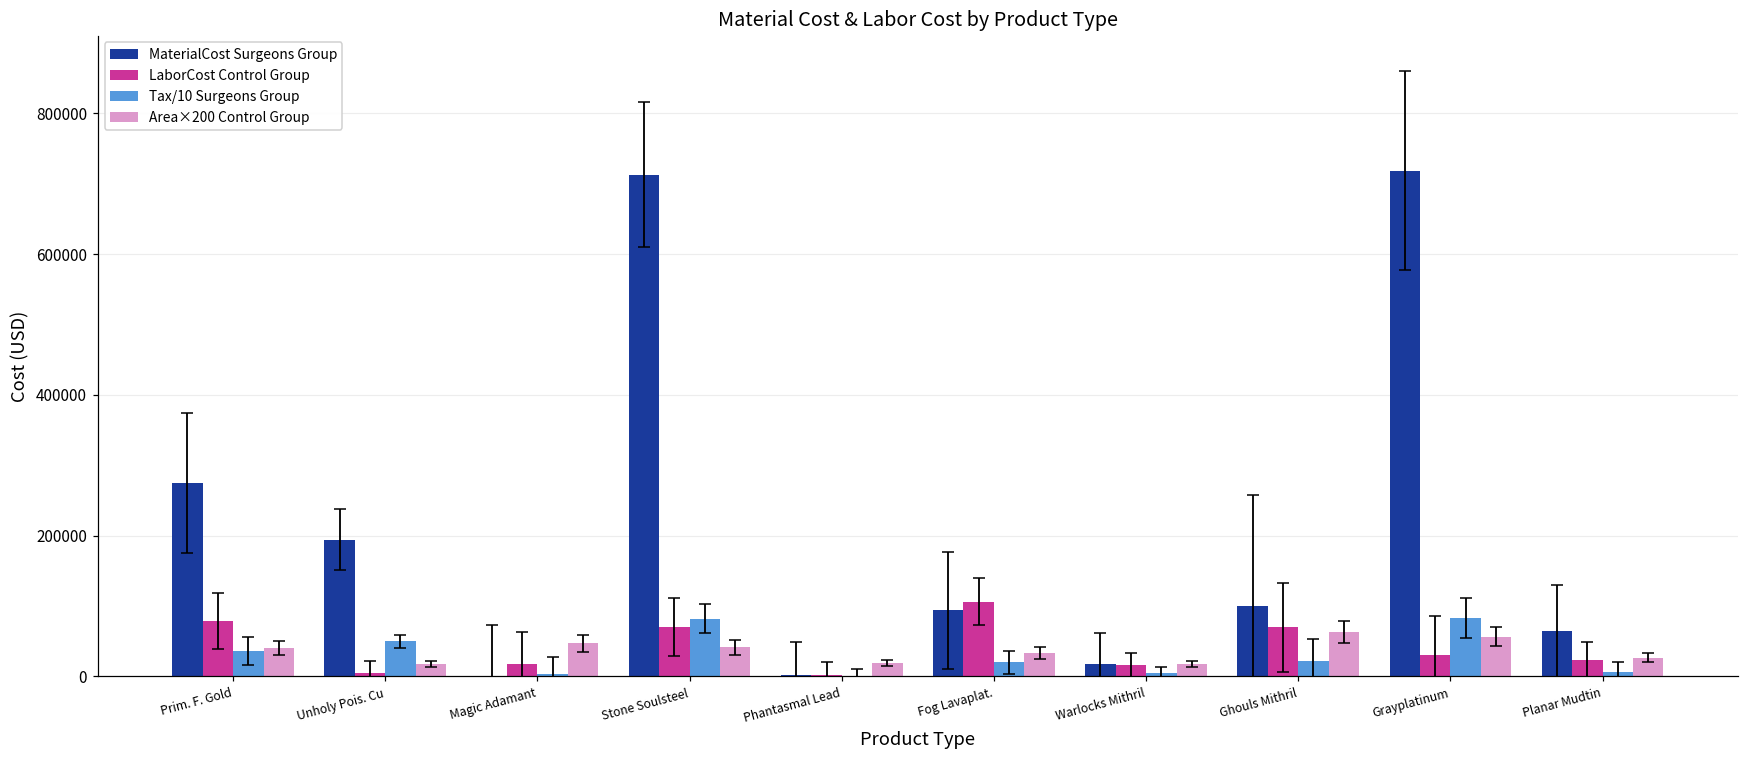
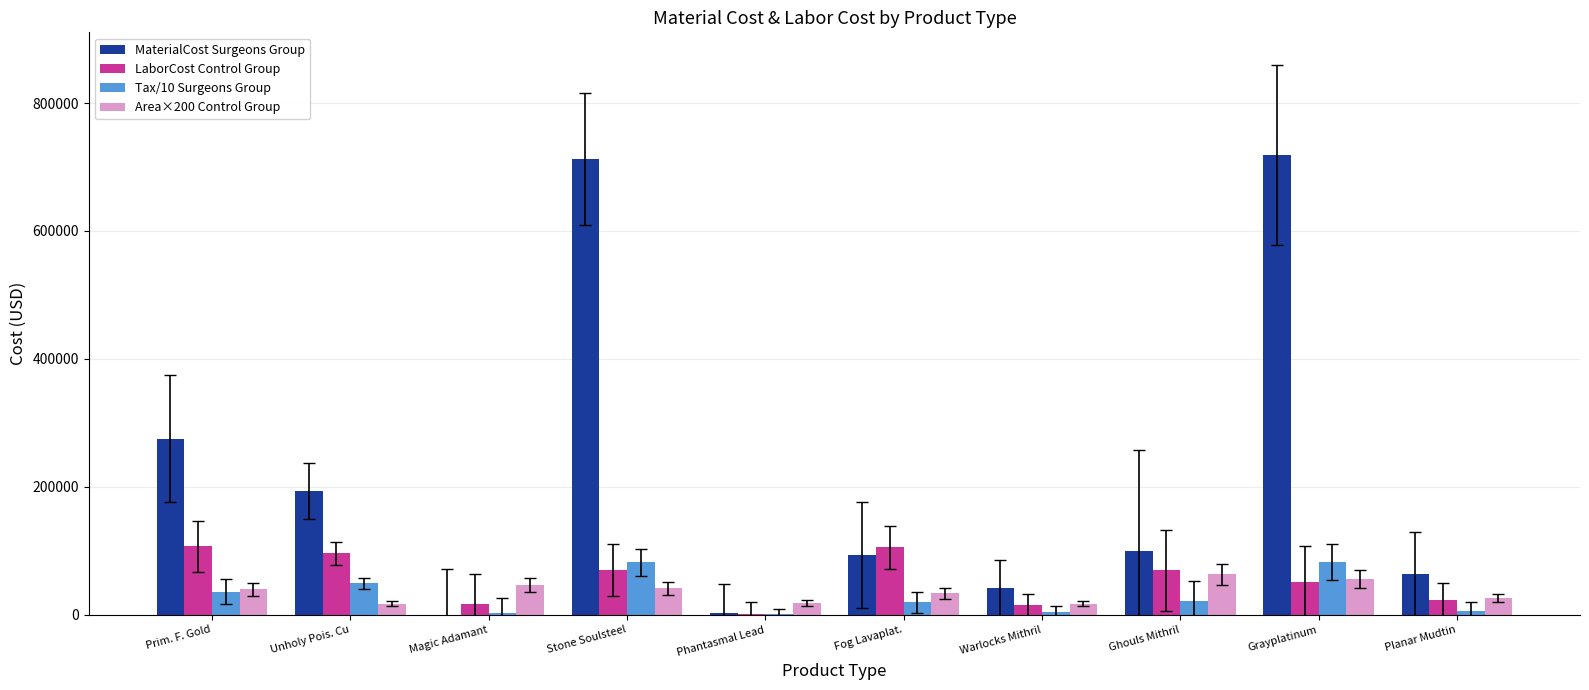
LaborCost Control Group, Prim. F. Gold: 80000 -> 110000
LaborCost Control Group, Unholy Pois. Cu: 0 -> 100000
MaterialCost Surgeons Group, Warlocks Mithril: 20000 -> 40000
LaborCost Control Group, Grayplatinum: 30000 -> 50000
